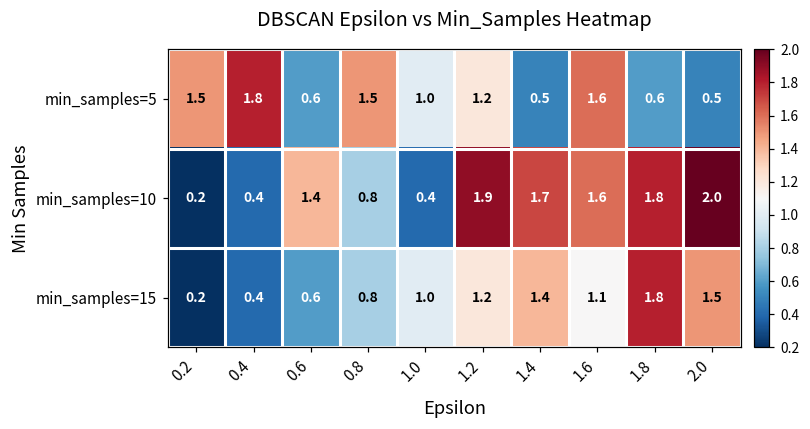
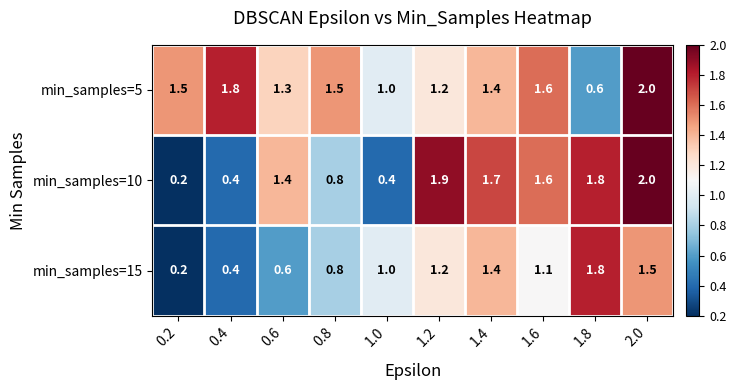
min_samples=5, 0.6: 0.6 -> 1.3
min_samples=5, 1.4: 0.5 -> 1.4
min_samples=5, 2.0: 0.5 -> 2.0
